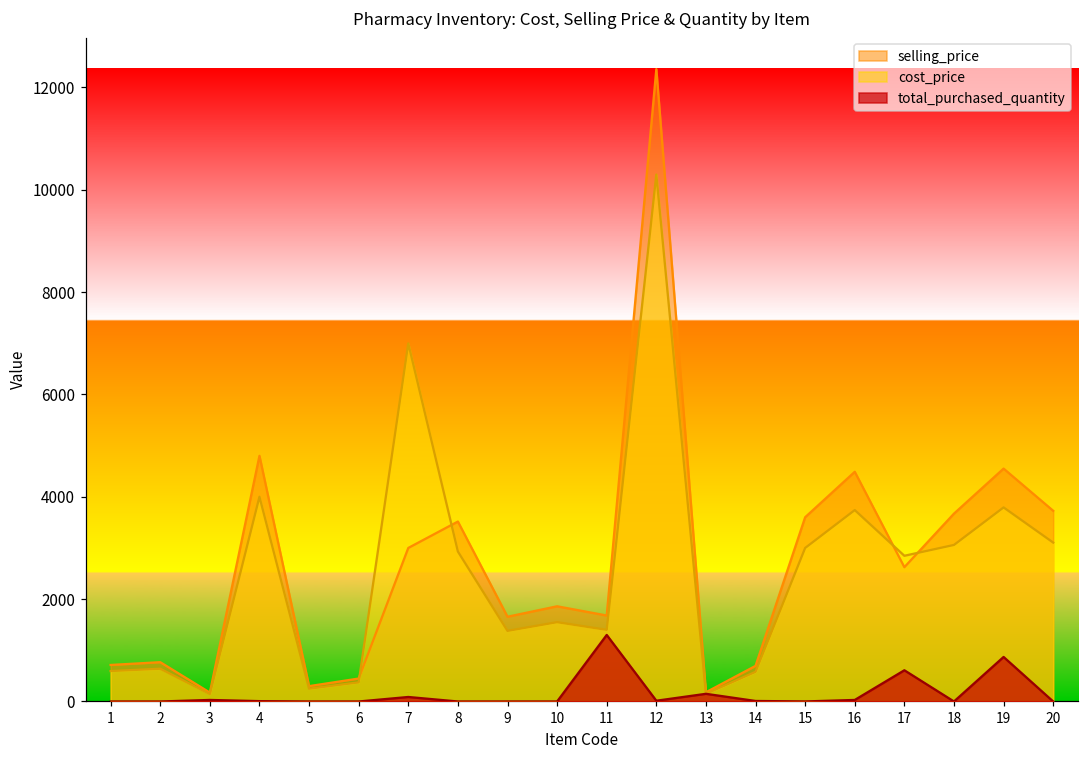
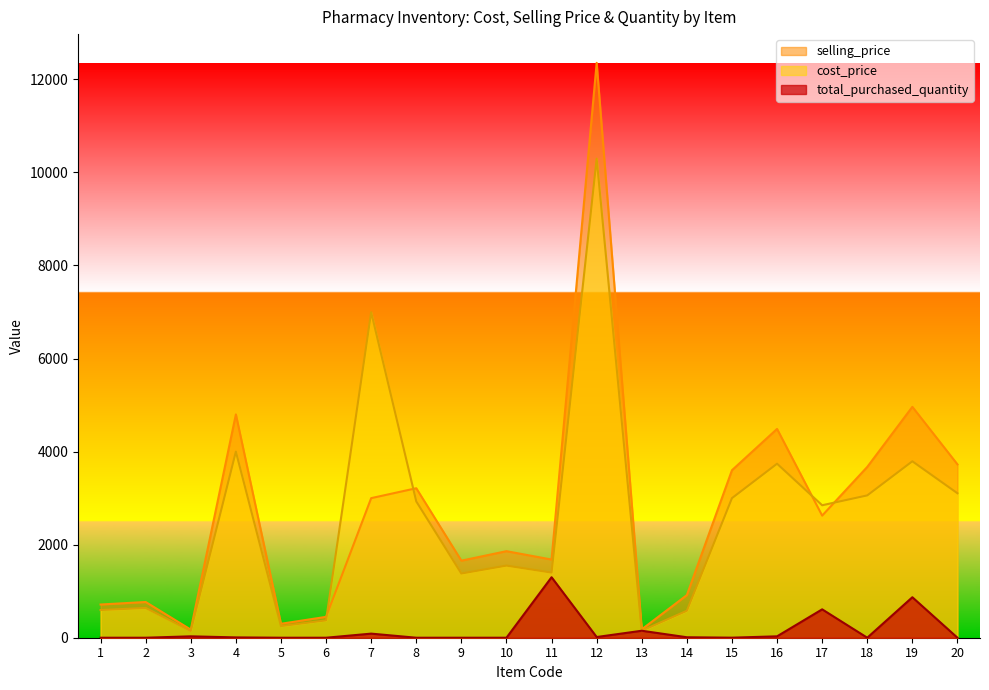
selling_price, 8: 3500 -> 3200
selling_price, 14: 700 -> 900
selling_price, 19: 4600 -> 5000
